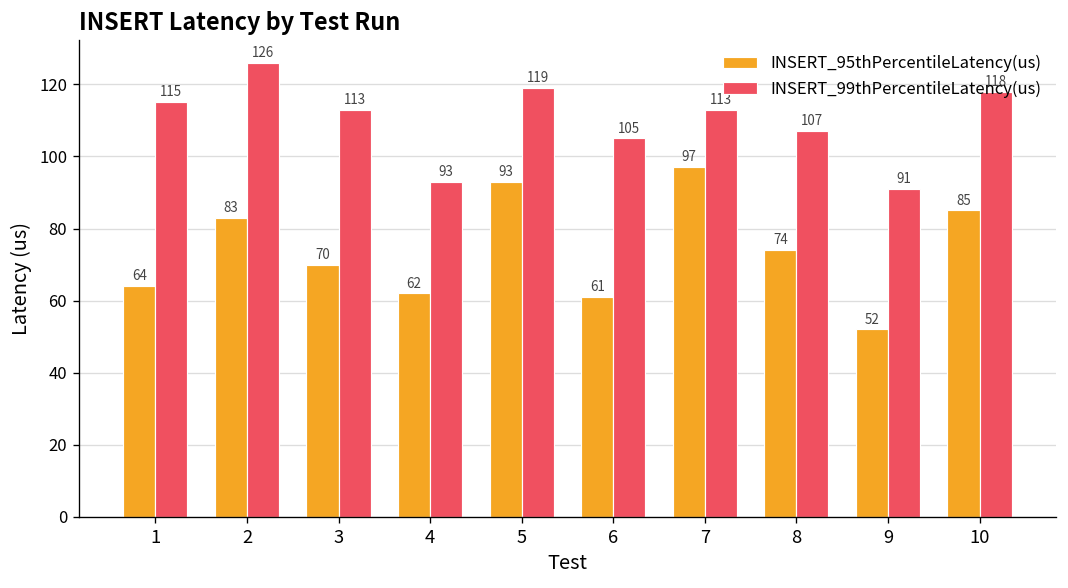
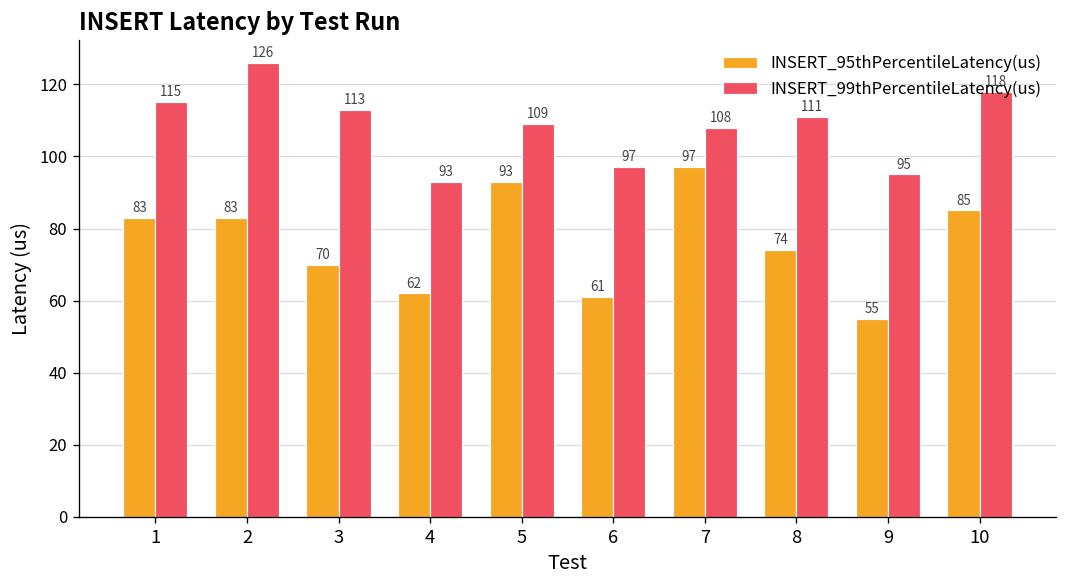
INSERT_95thPercentileLatency(us), 1: 64 -> 83
INSERT_99thPercentileLatency(us), 5: 119 -> 109
INSERT_99thPercentileLatency(us), 6: 105 -> 97
INSERT_99thPercentileLatency(us), 7: 113 -> 108
INSERT_99thPercentileLatency(us), 8: 107 -> 111
INSERT_95thPercentileLatency(us), 9: 52 -> 55
INSERT_99thPercentileLatency(us), 9: 91 -> 95
